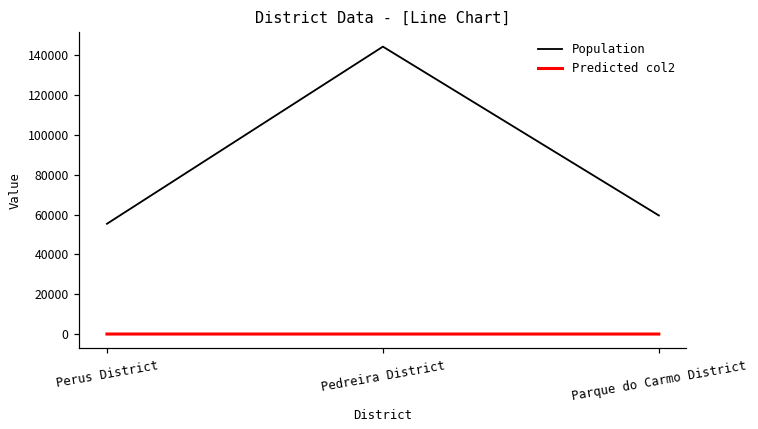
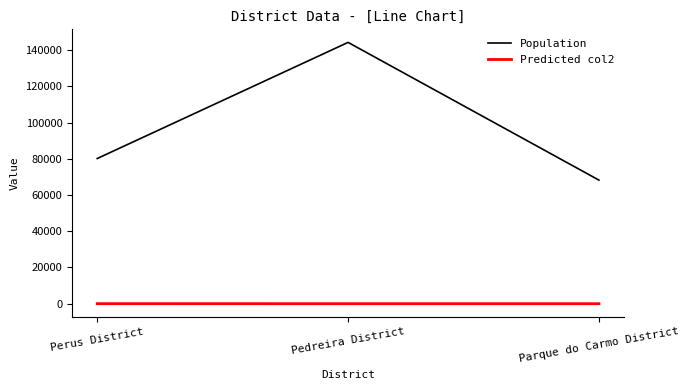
Population, Perus District: 55000 -> 80000
Population, Parque do Carmo District: 60000 -> 68000
